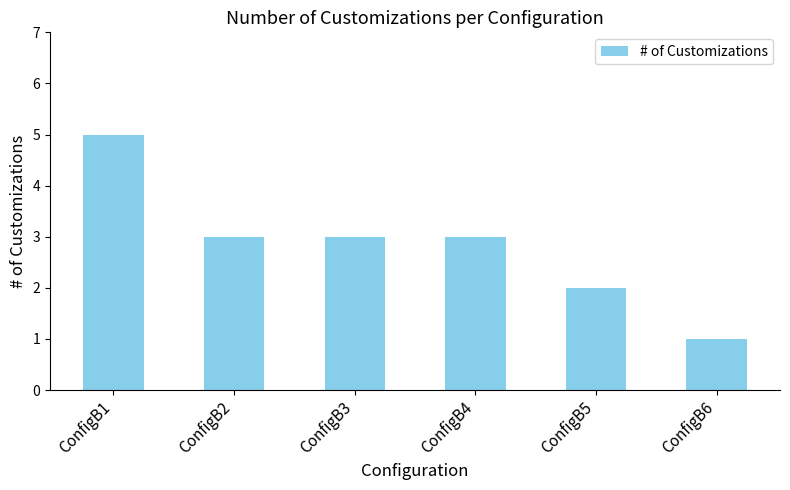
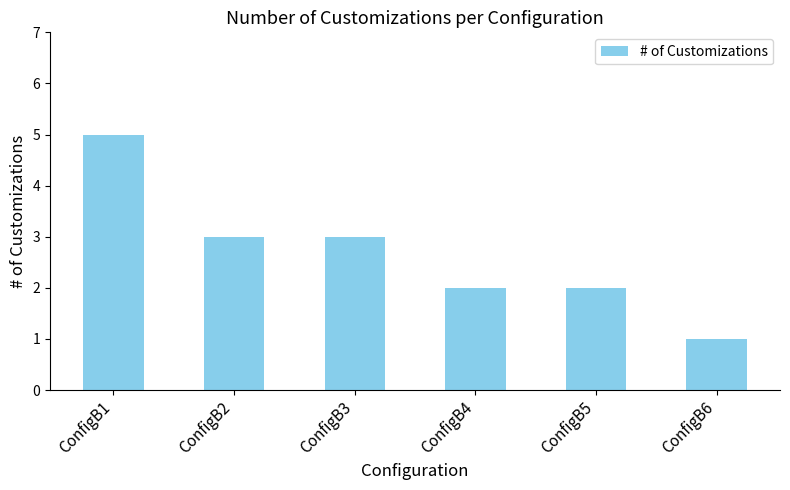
ConfigB4: 3 -> 2
